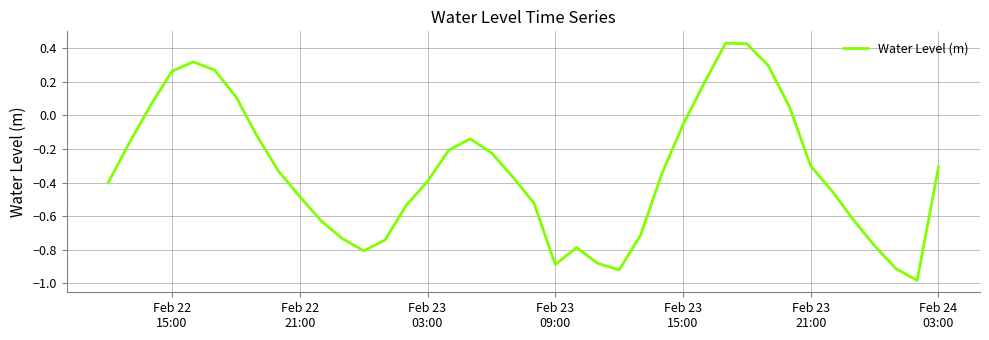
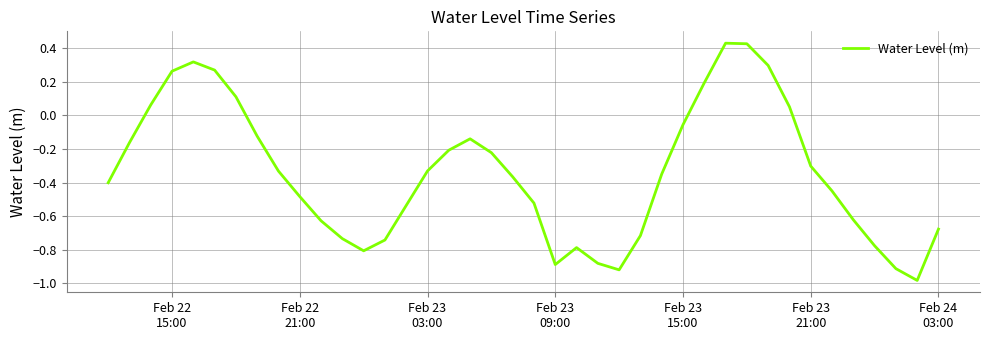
Feb 23 03:00: -0.39 -> -0.33
Feb 24 03:00: -0.31 -> -0.68
